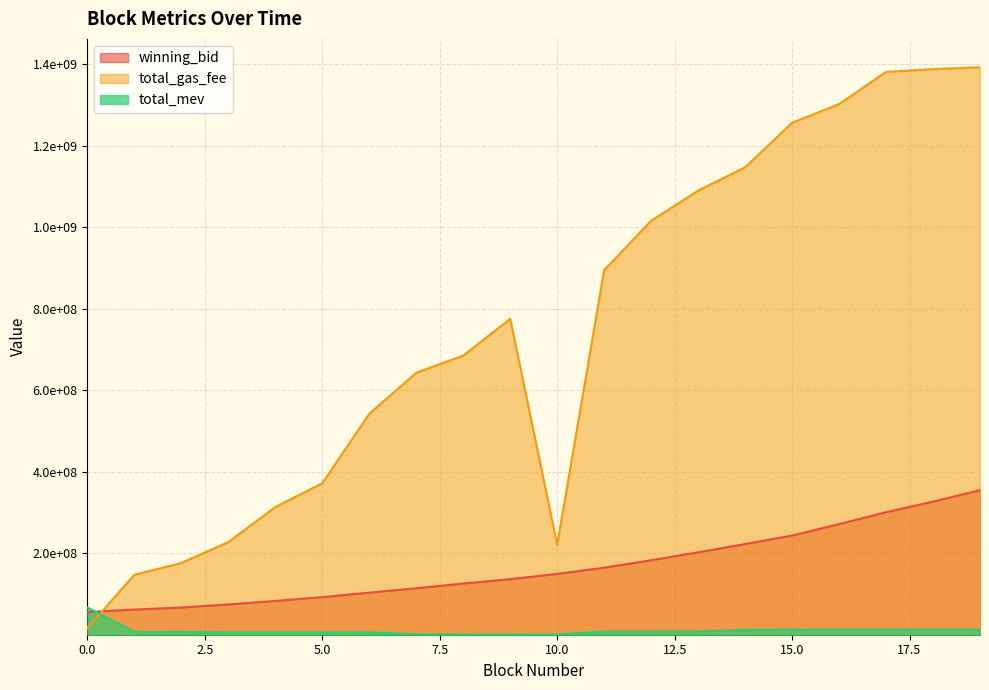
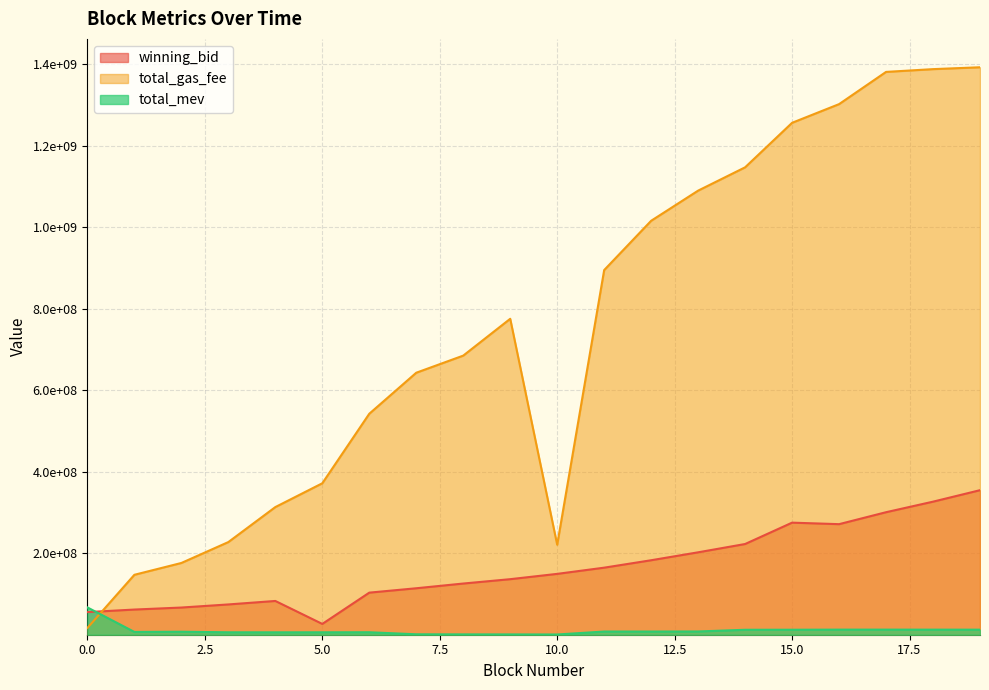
winning_bid, 5.0: 90000000 -> 30000000
winning_bid, 15.0: 240000000 -> 280000000
